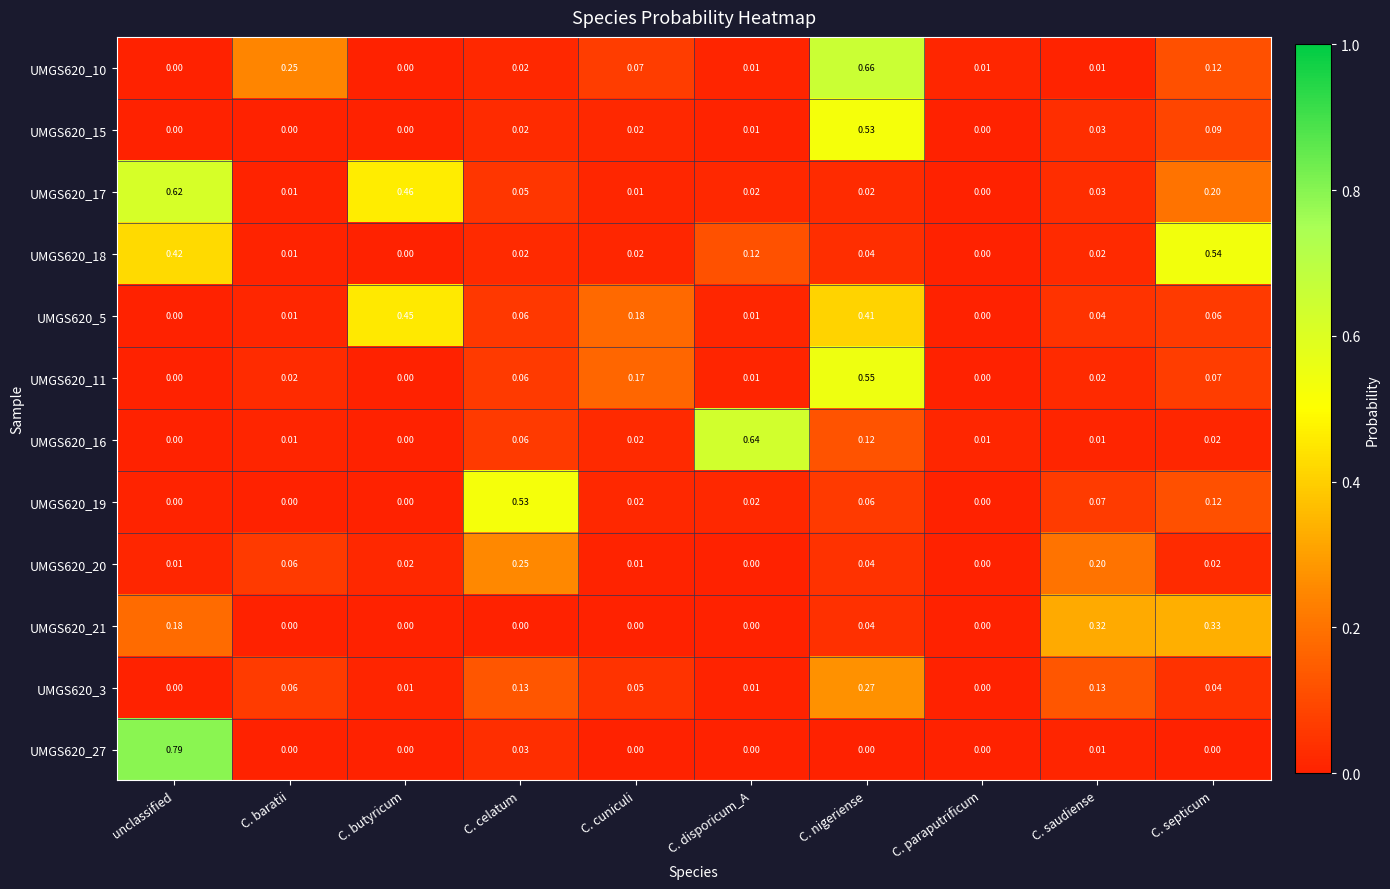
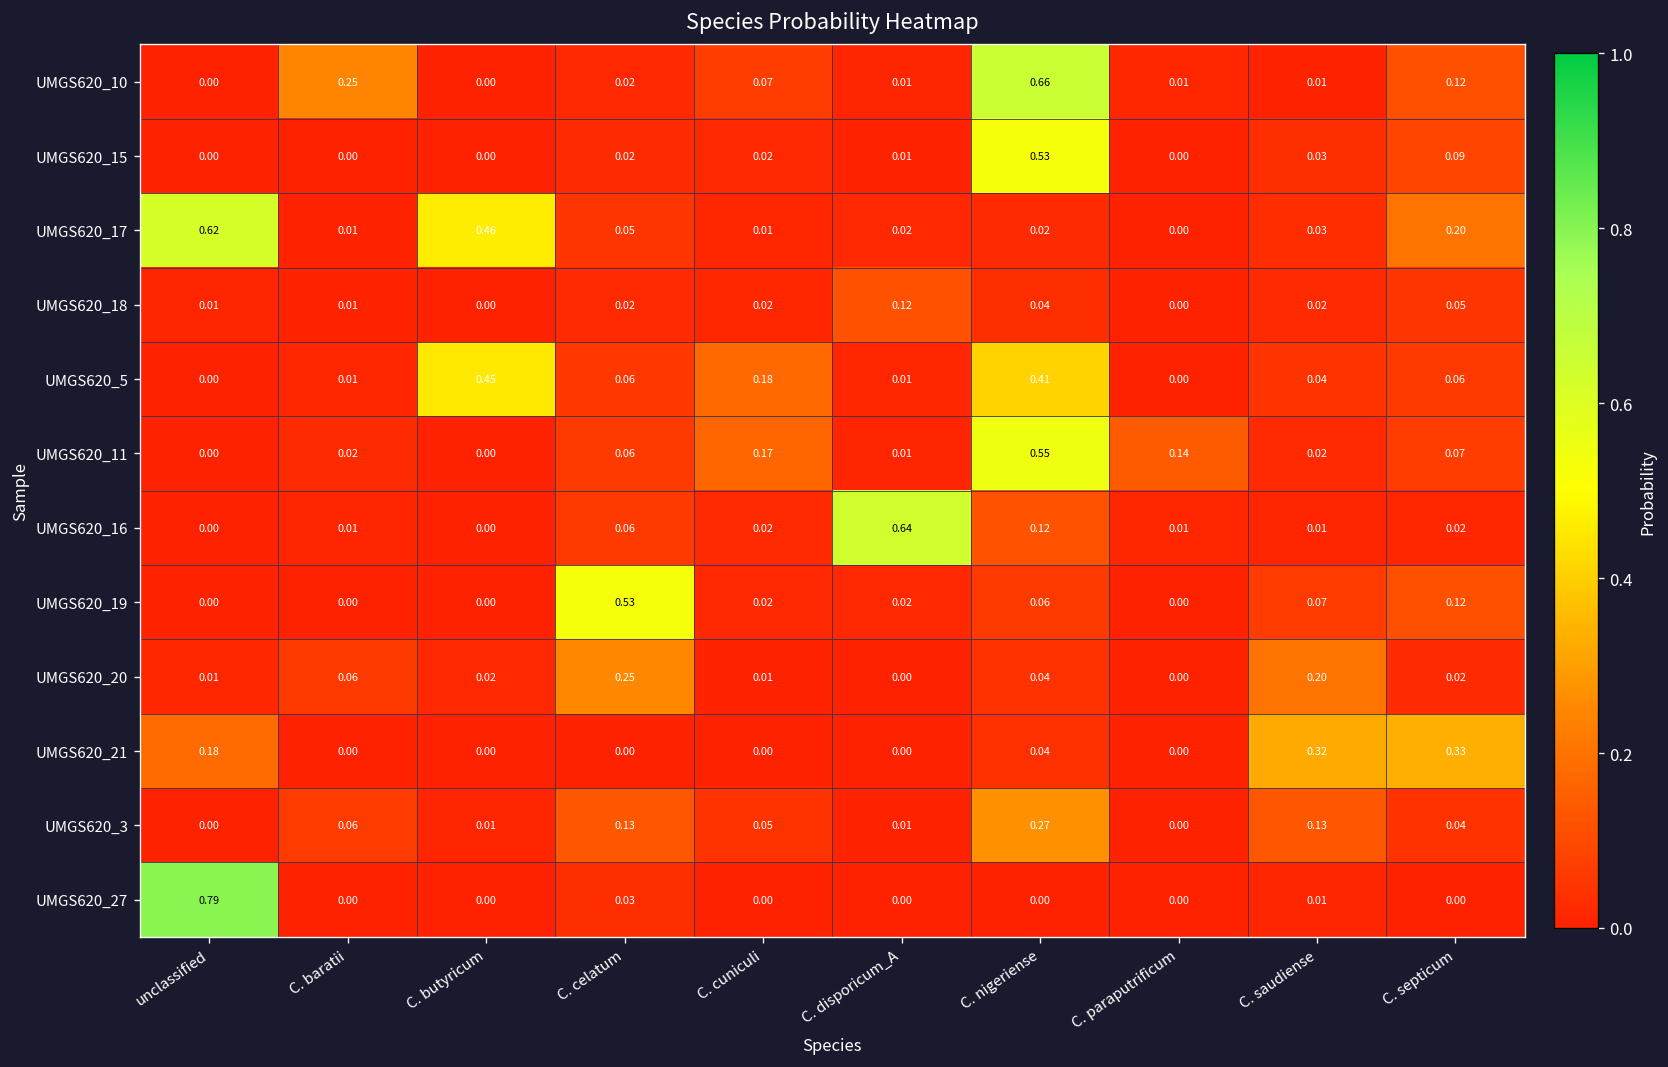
UMGS620_18, unclassified: 0.42 -> 0.01
UMGS620_18, C. septicum: 0.54 -> 0.05
UMGS620_11, C. paraputrificum: 0.00 -> 0.14
